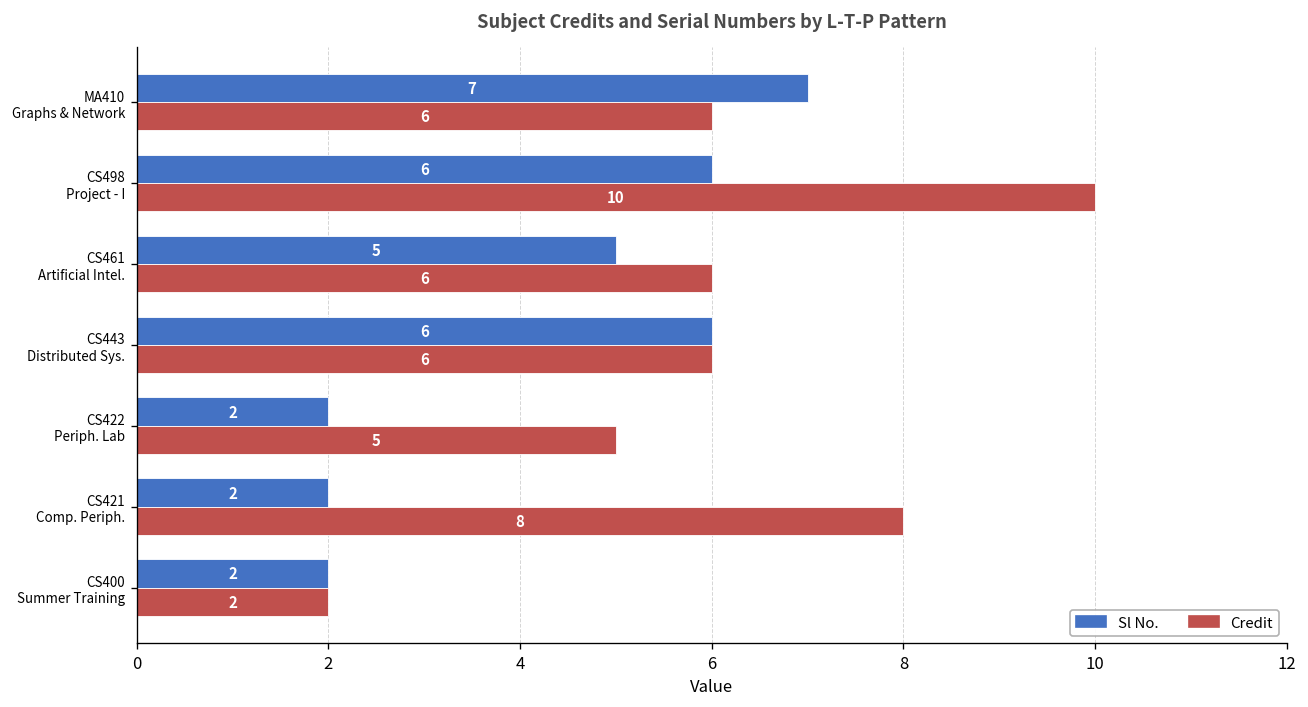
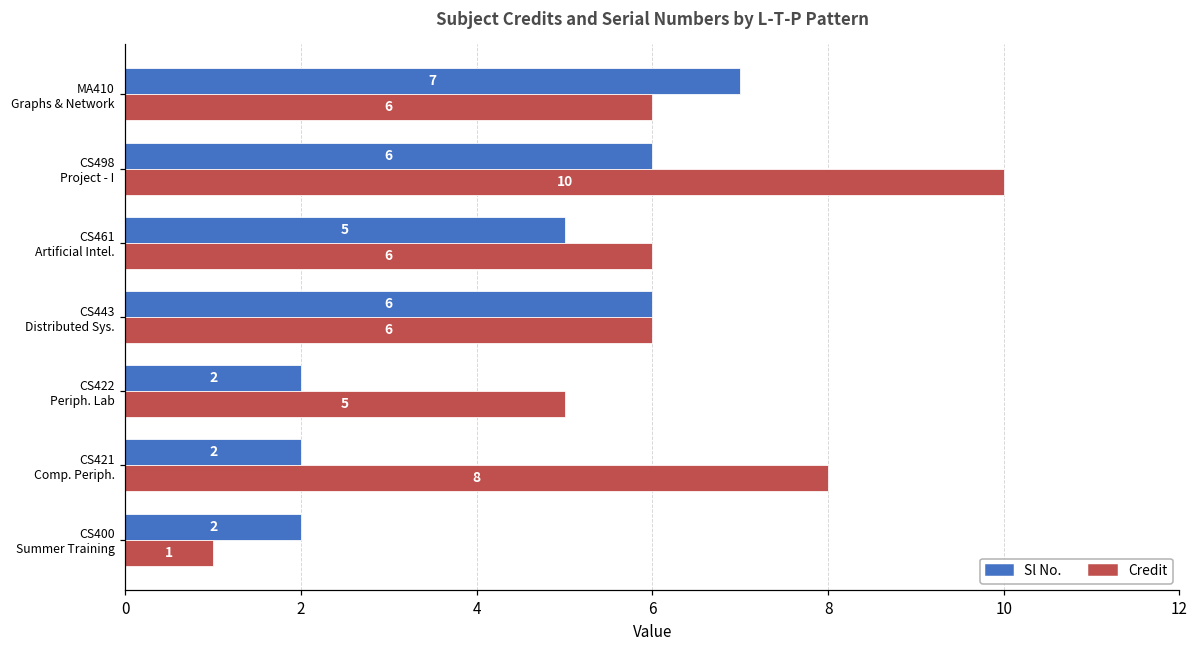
Credit, CS400 Summer Training: 2 -> 1
